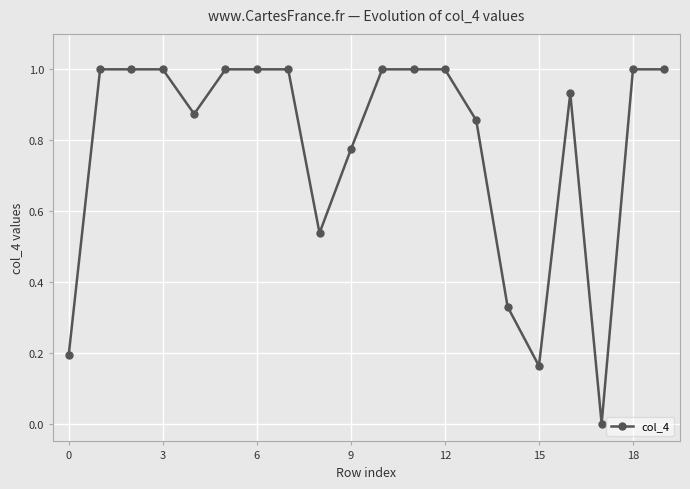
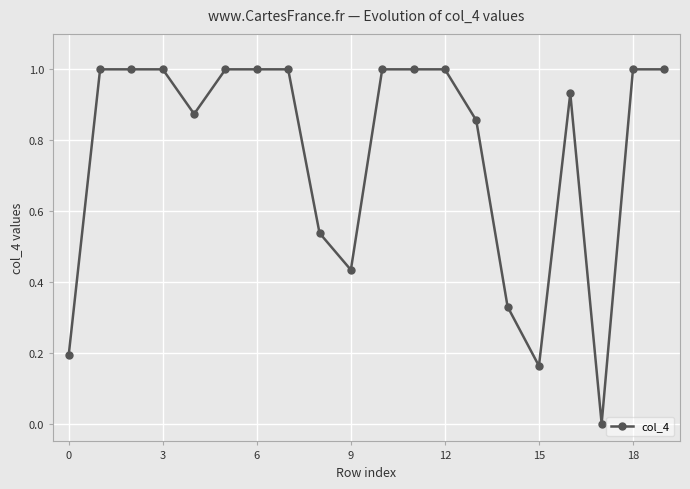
9: 0.77 -> 0.43
